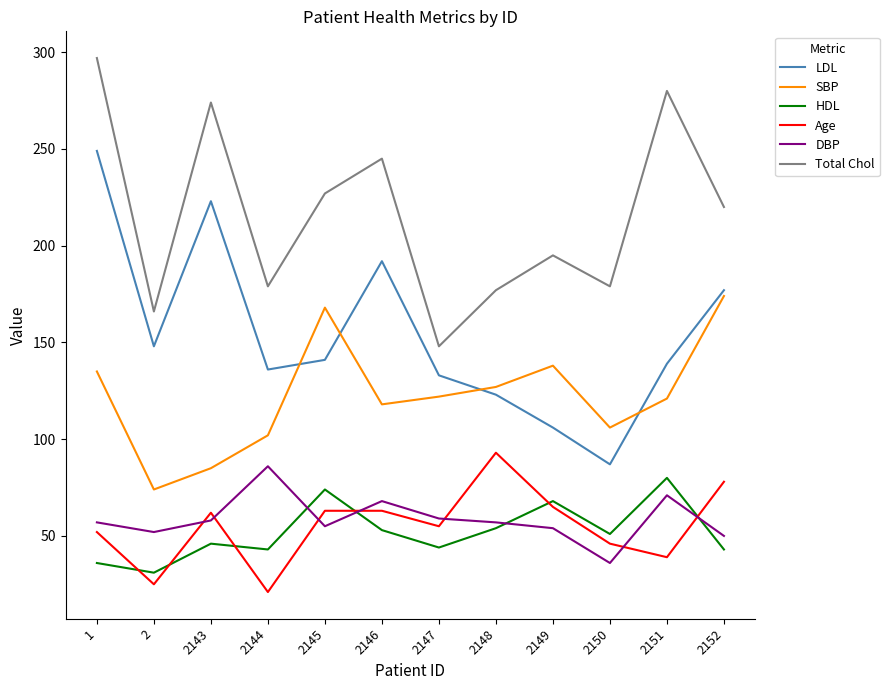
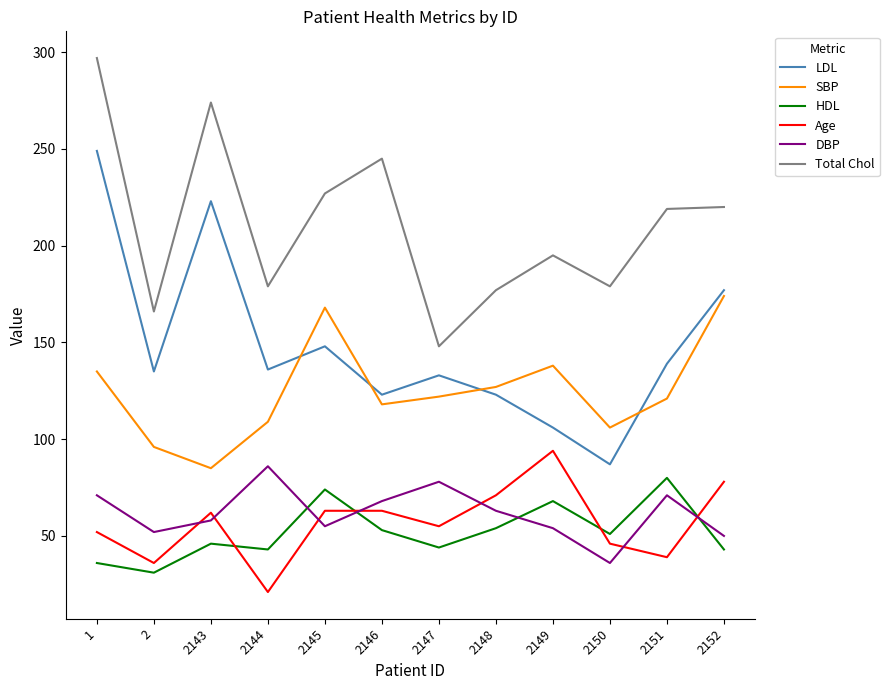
DBP, 1: 57 -> 71
LDL, 2: 148 -> 135
SBP, 2: 74 -> 96
Age, 2: 25 -> 36
SBP, 2144: 102 -> 109
LDL, 2145: 141 -> 148
LDL, 2146: 192 -> 123
DBP, 2147: 59 -> 78
Age, 2148: 93 -> 71
DBP, 2148: 57 -> 63
Age, 2149: 65 -> 94
Total Chol, 2151: 280 -> 219
